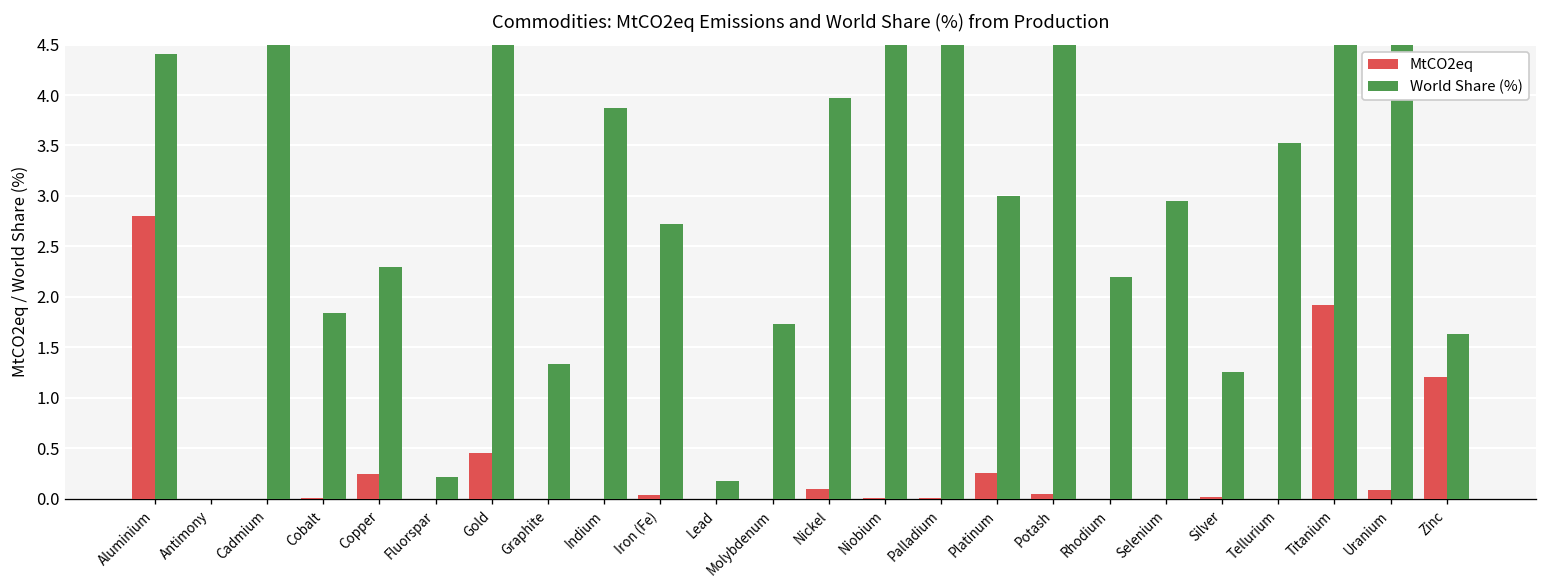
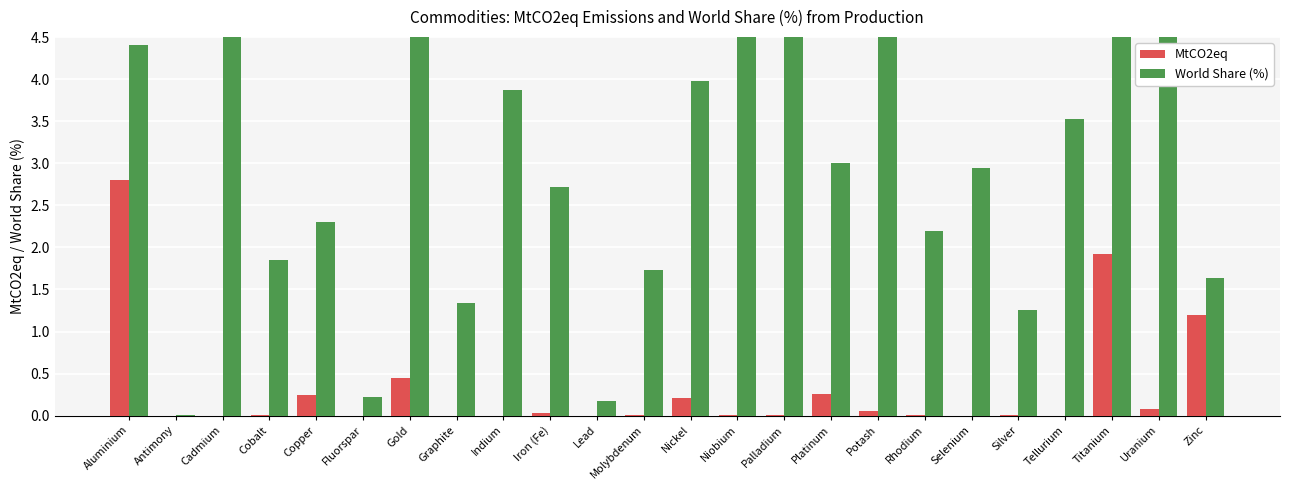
MtCO2eq, Nickel: 0.1 -> 0.2
